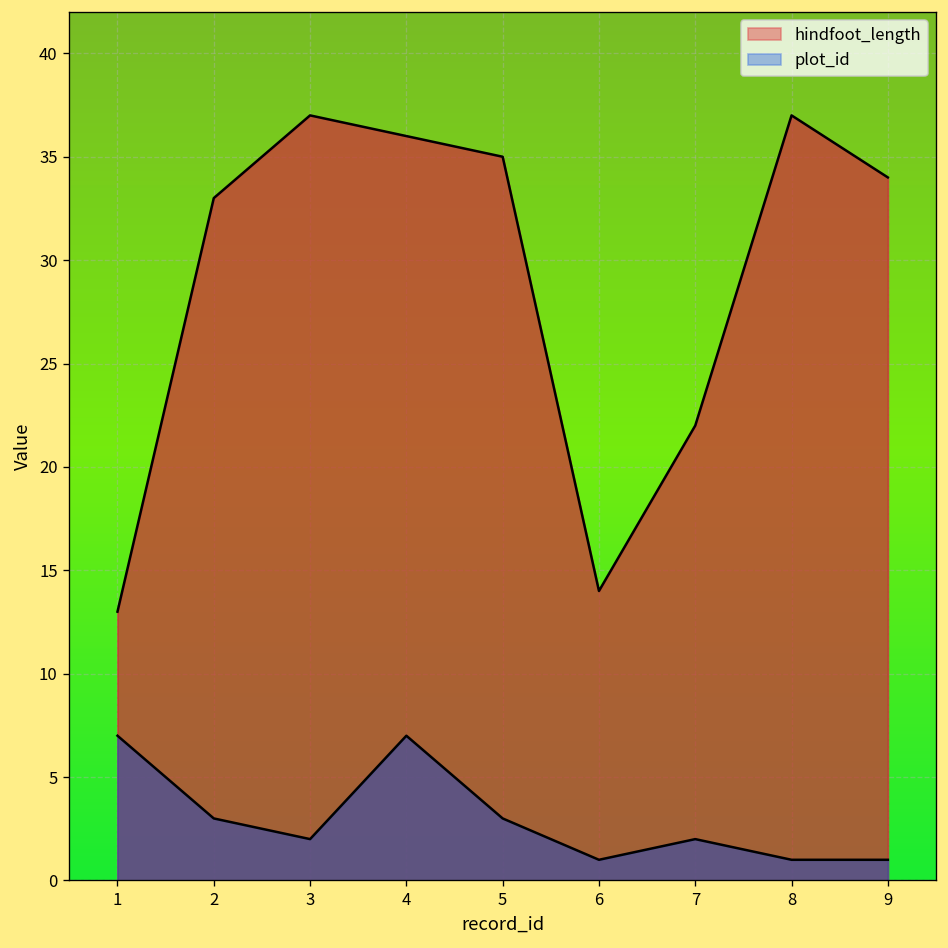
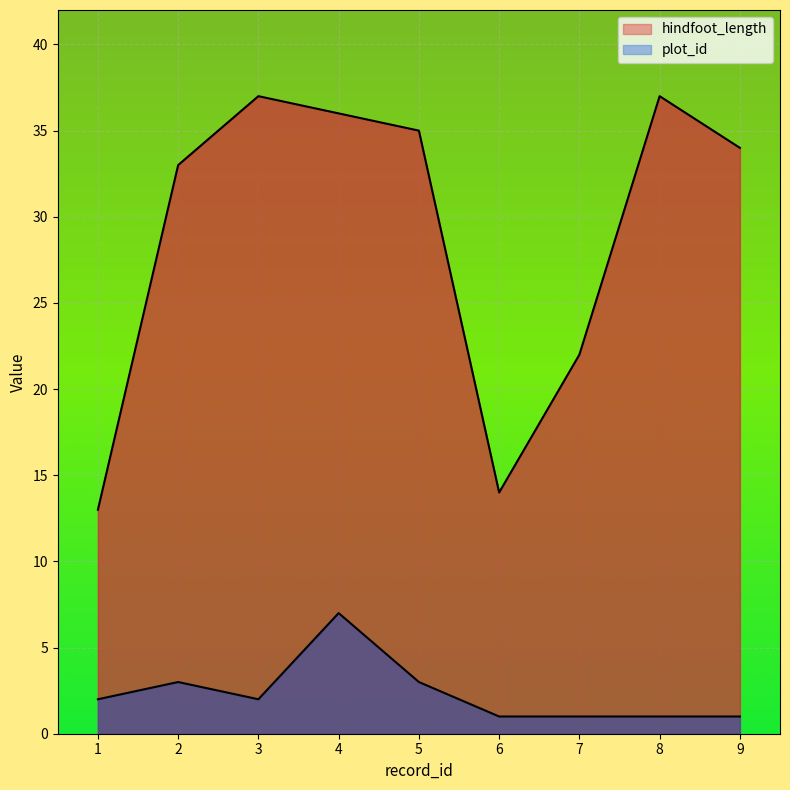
plot_id, 1: 7 -> 2
plot_id, 7: 2 -> 1
